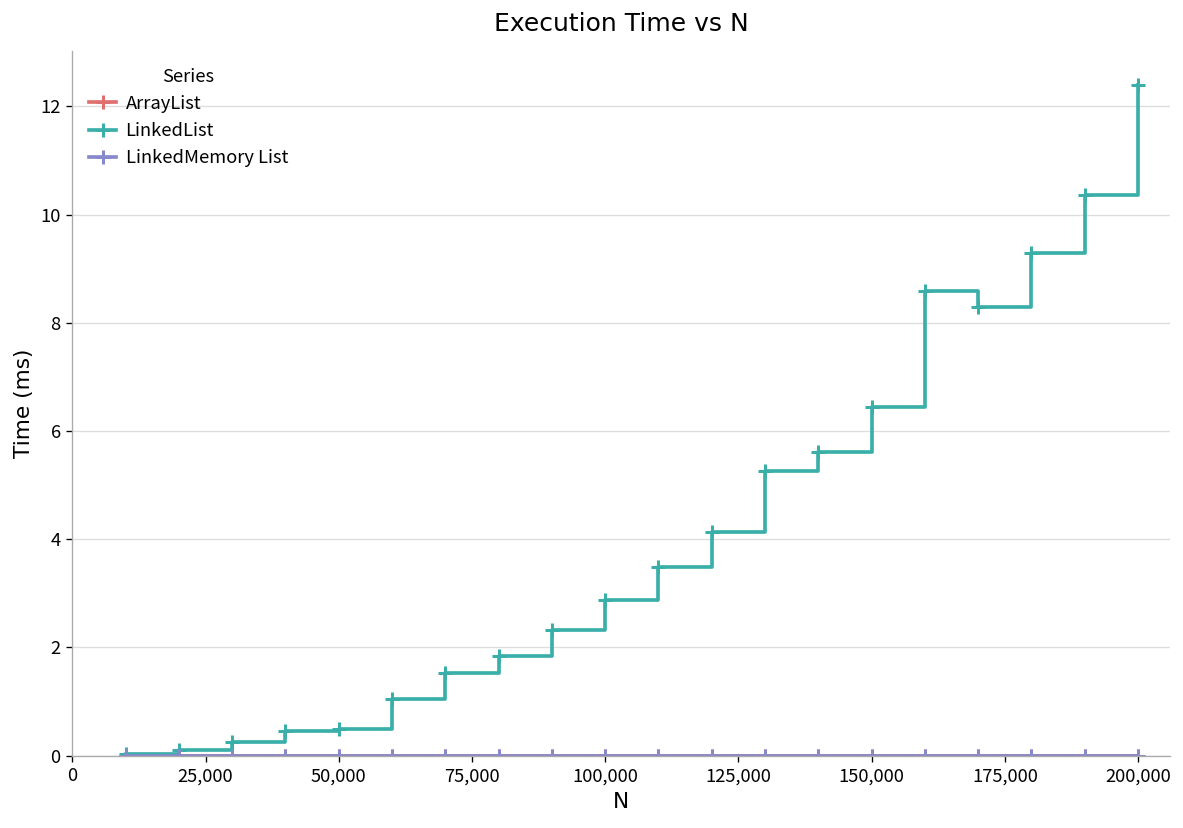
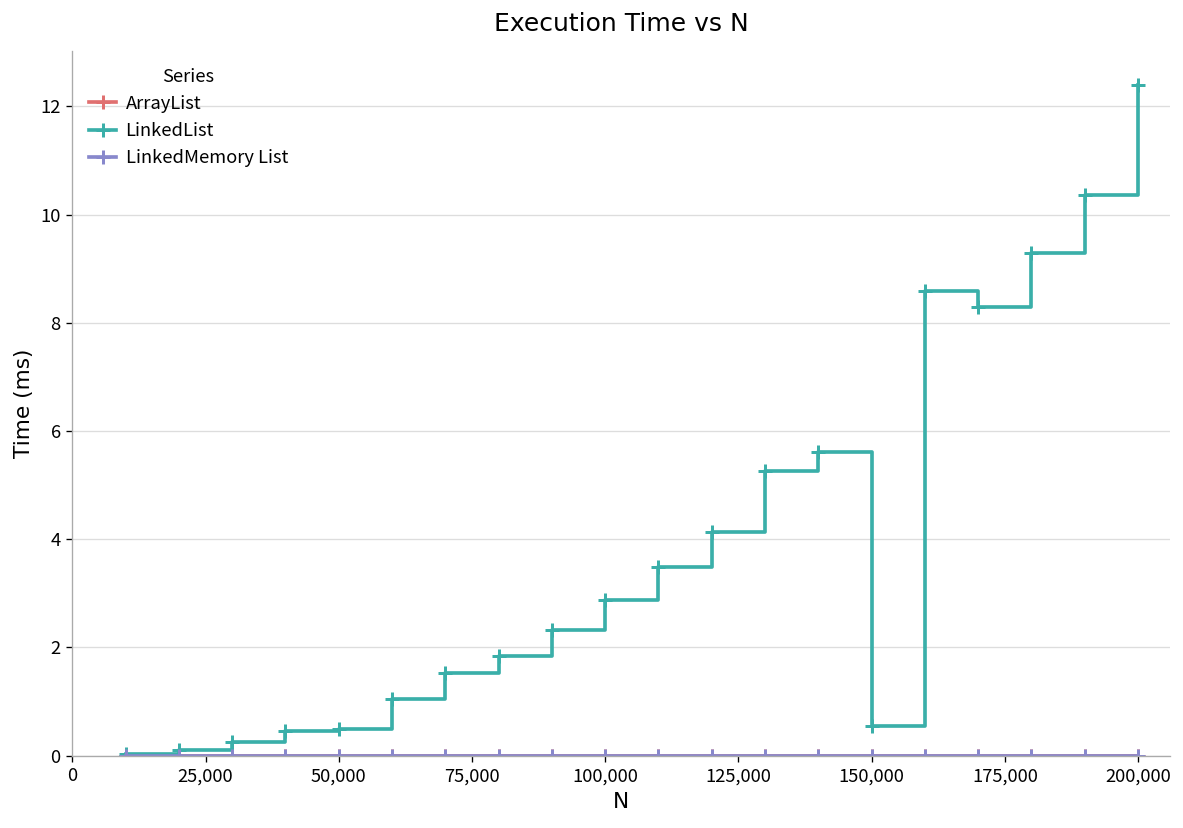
LinkedList, 150,000: 6.5 -> 0.6
